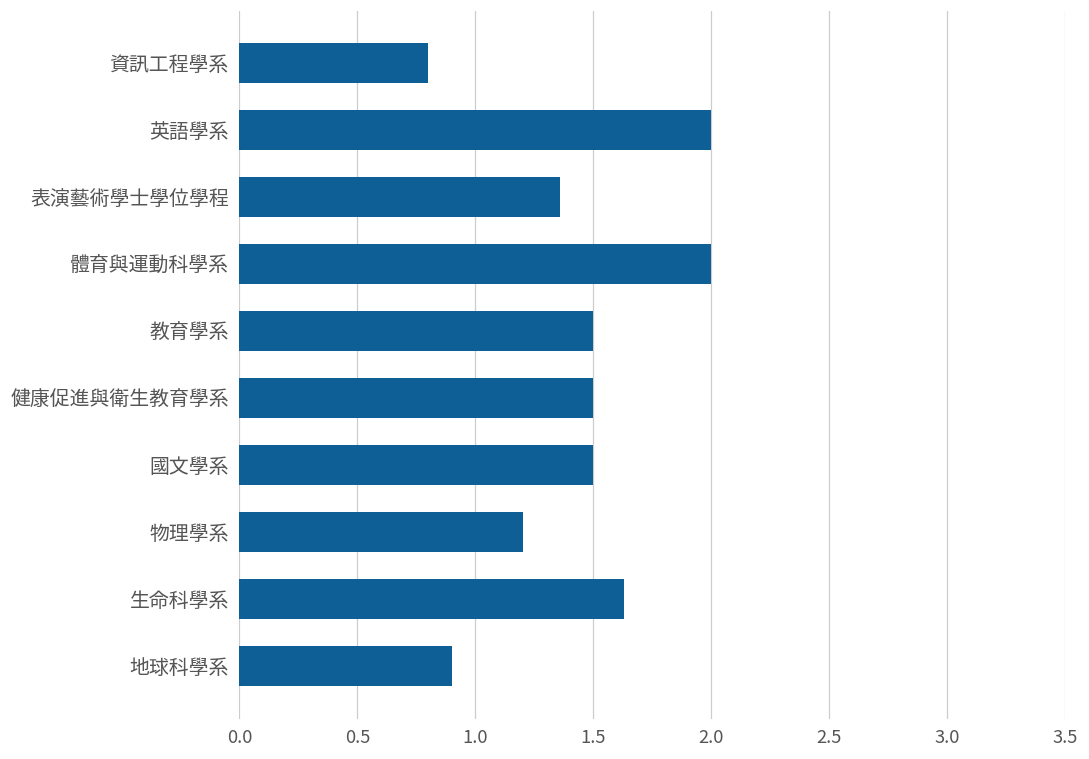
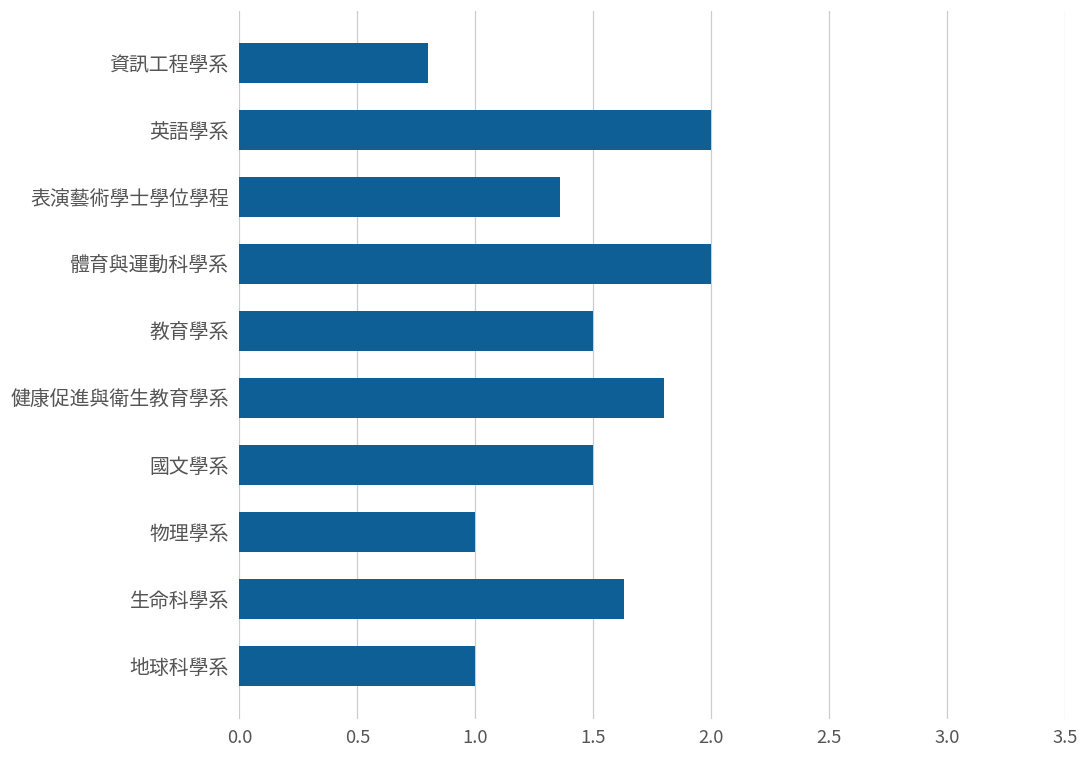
健康促進與衛生教育學系: 1.5 -> 1.8
物理學系: 1.2 -> 1.0
地球科學系: 0.9 -> 1.0
